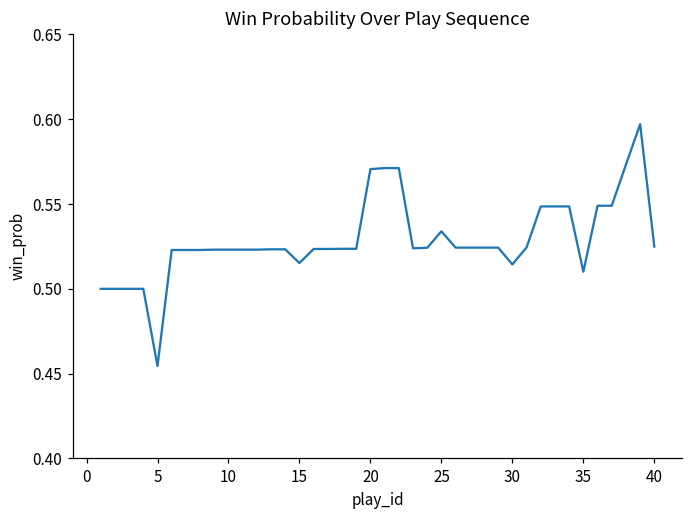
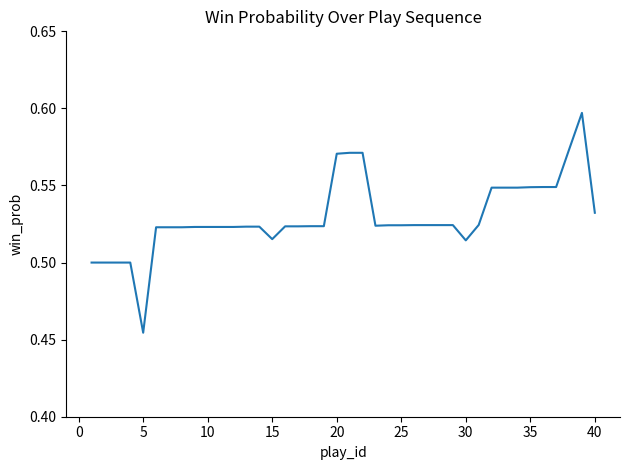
25: 0.534 -> 0.524
35: 0.510 -> 0.549
40: 0.525 -> 0.532
